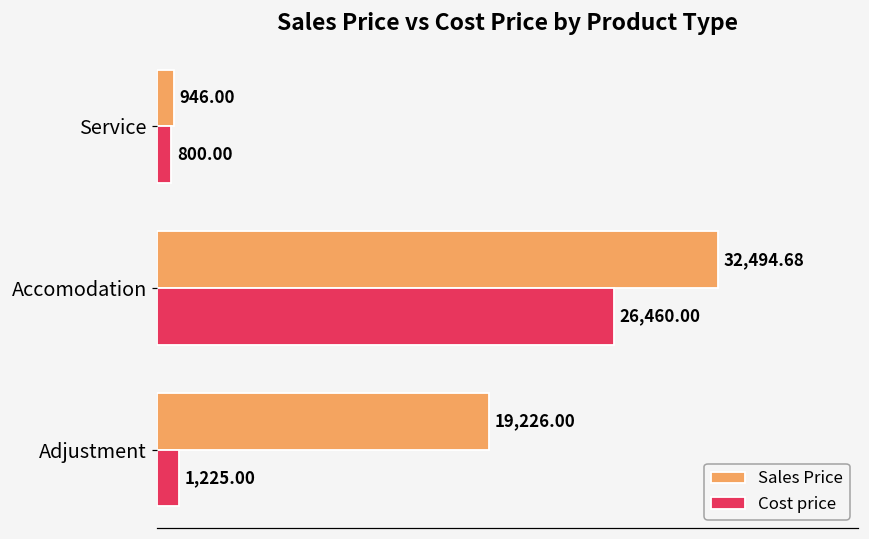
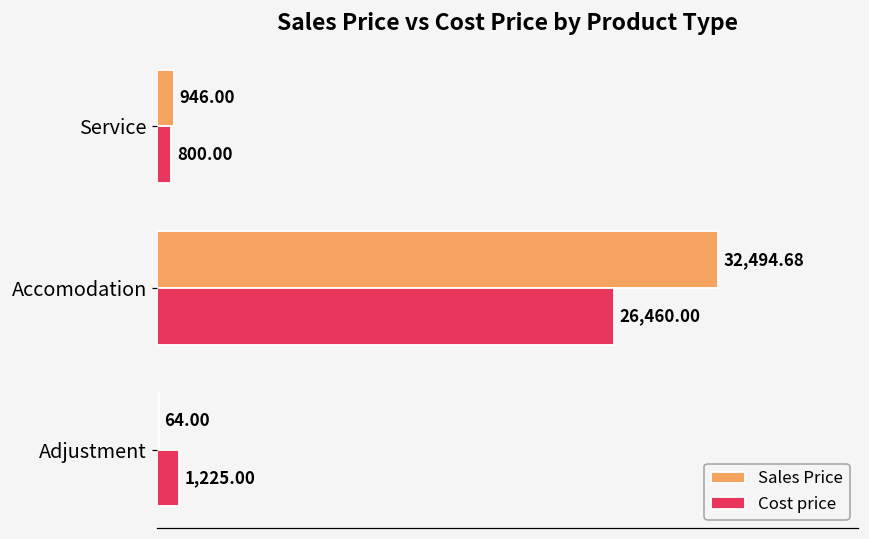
Sales Price, Adjustment: 19,226.00 -> 64.00
